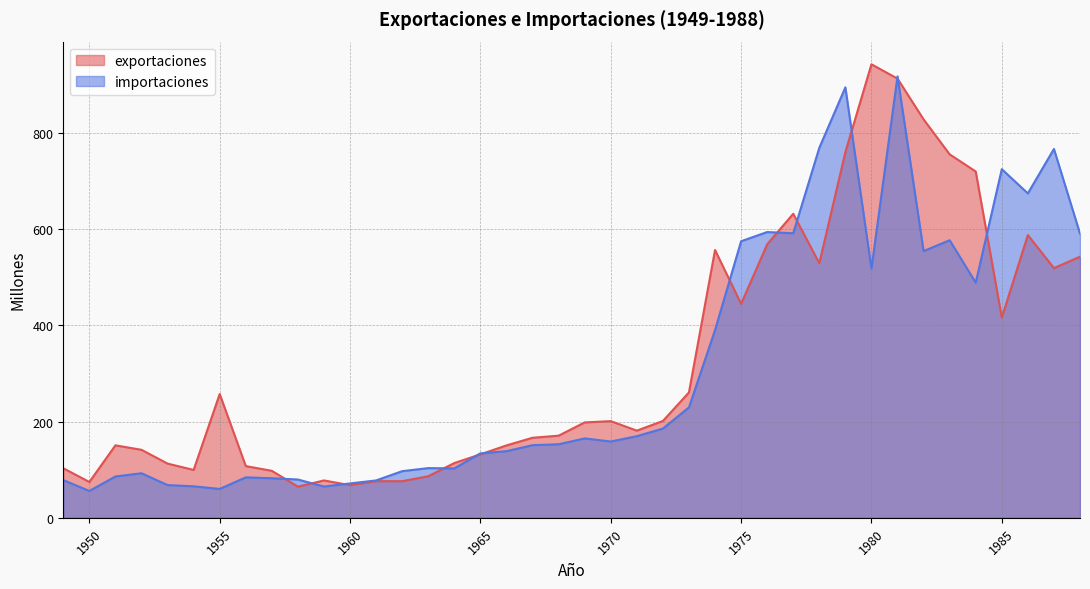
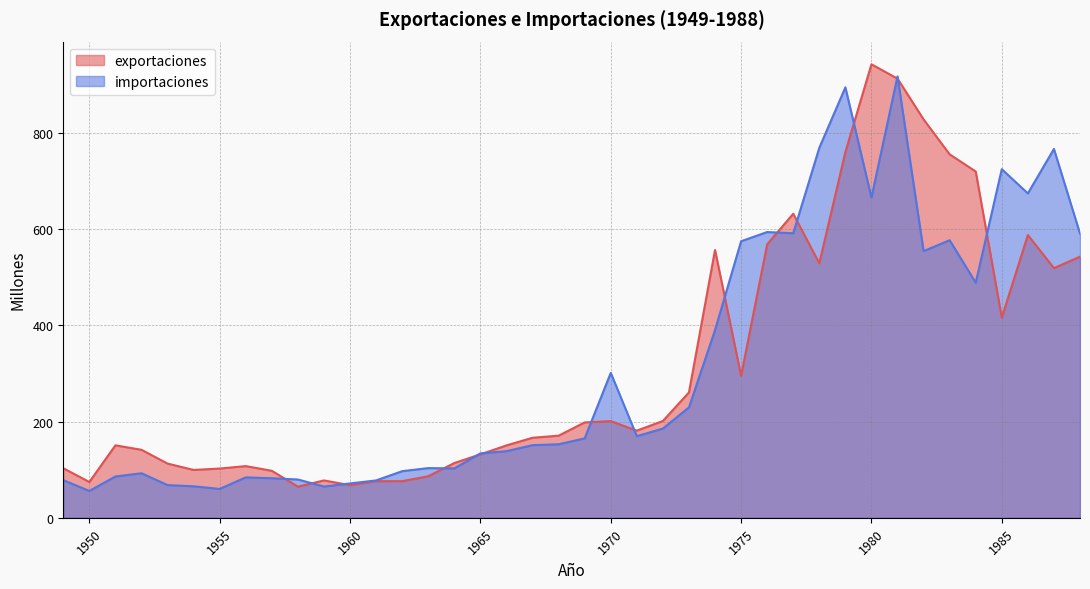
exportaciones, 1955: 260 -> 100
importaciones, 1970: 160 -> 300
exportaciones, 1975: 440 -> 300
importaciones, 1980: 520 -> 670
